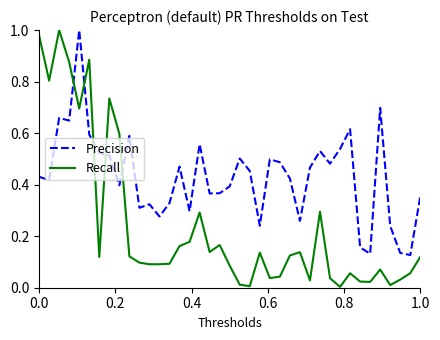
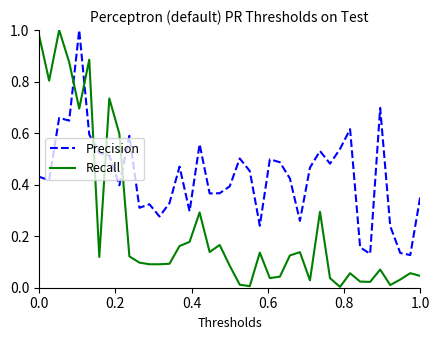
Recall, 1.0: 0.12 -> 0.05
